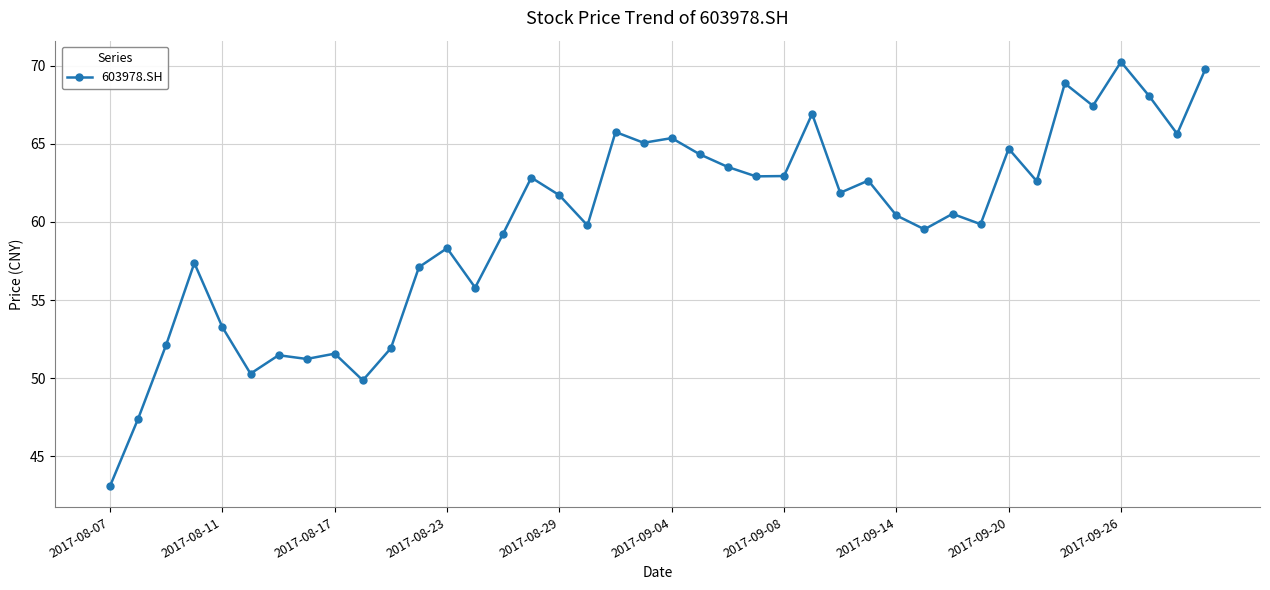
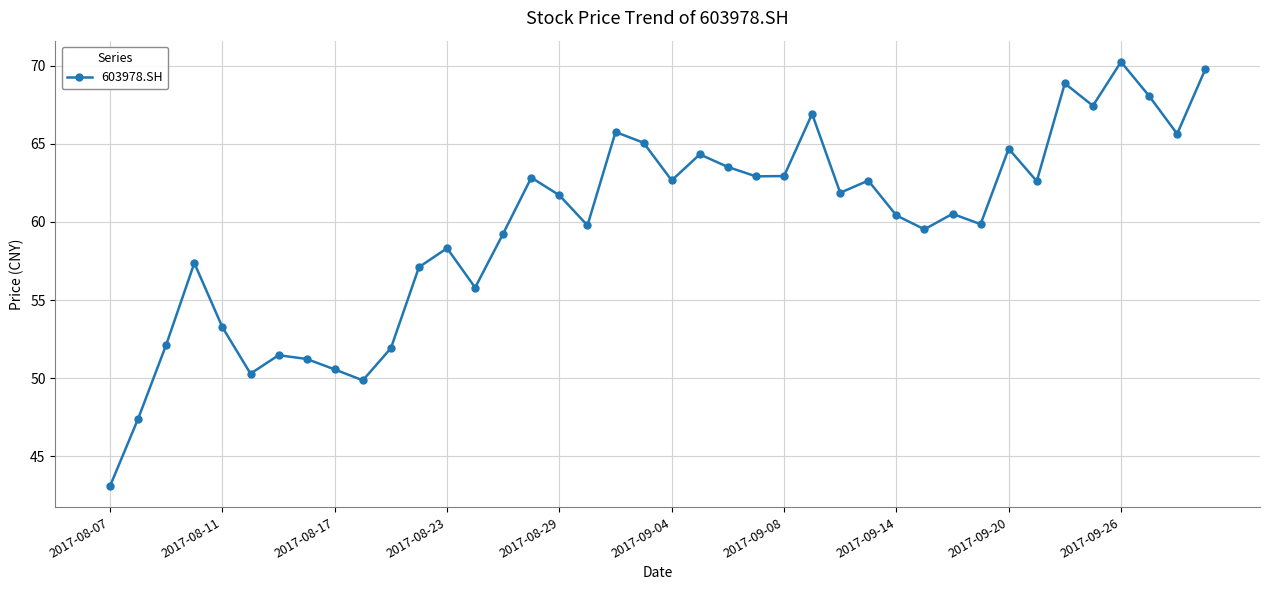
2017-08-17: 51.6 -> 50.6
2017-09-04: 65.4 -> 62.7
